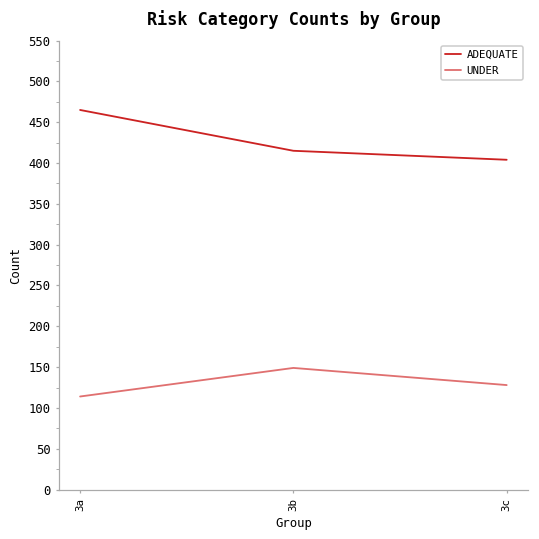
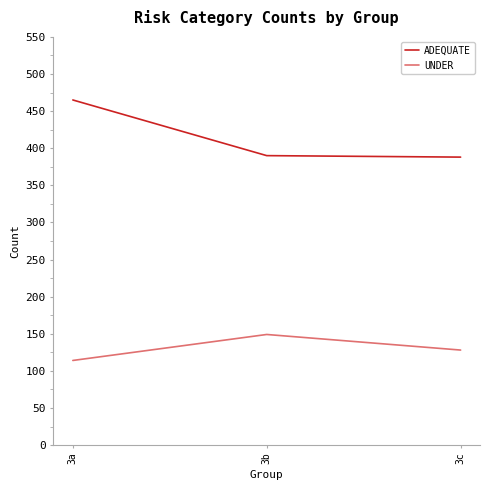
ADEQUATE, 3b: 420 -> 390
ADEQUATE, 3c: 400 -> 390
